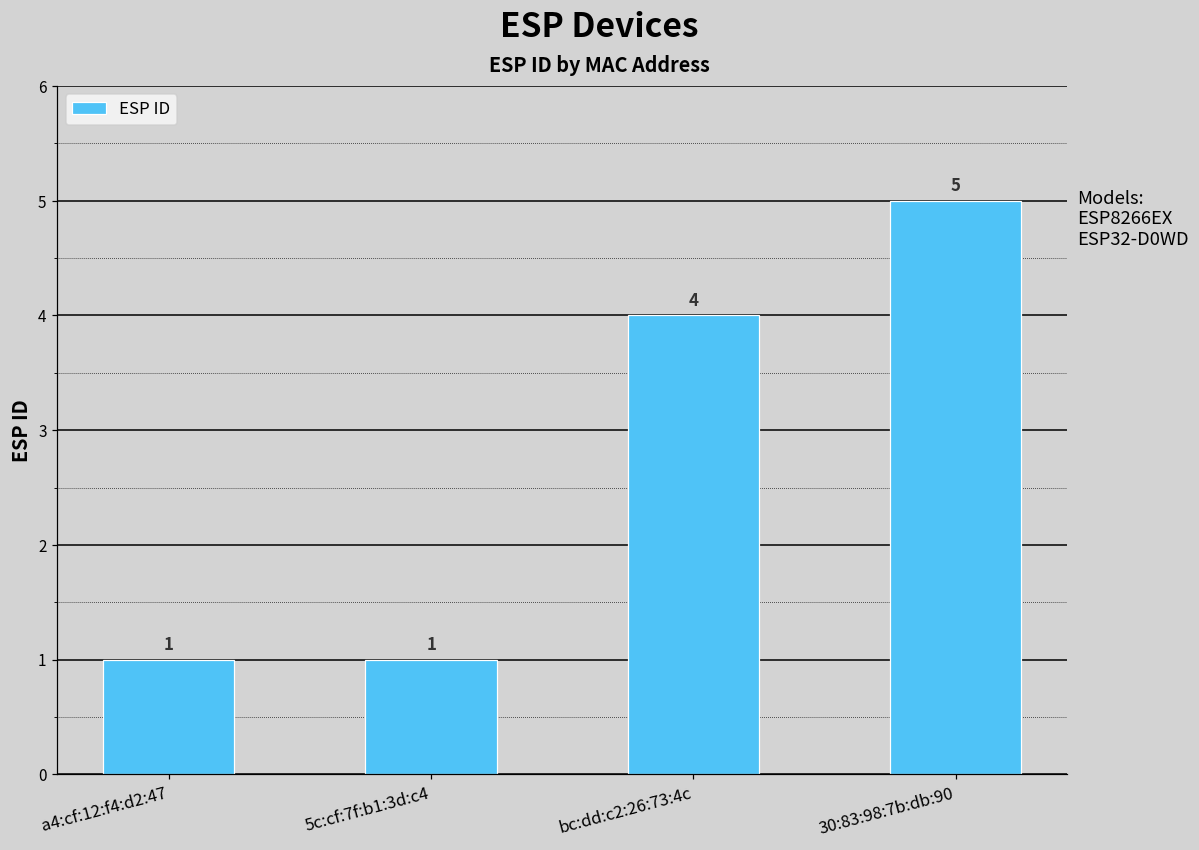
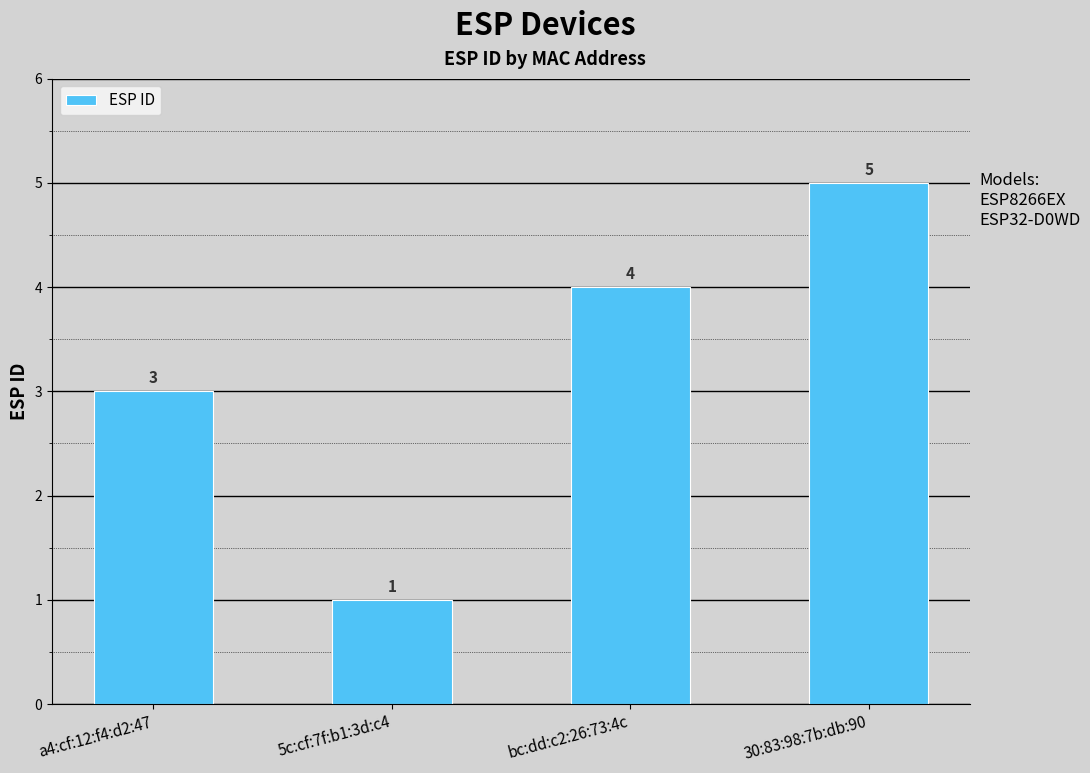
a4:cf:12:f4:d2:47: 1 -> 3
